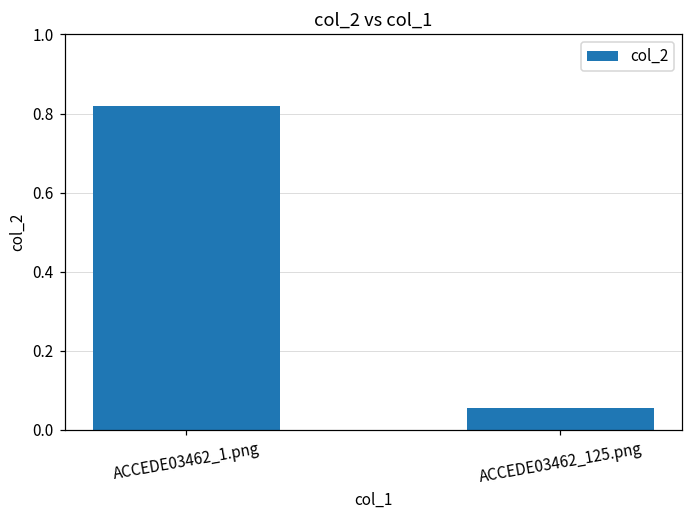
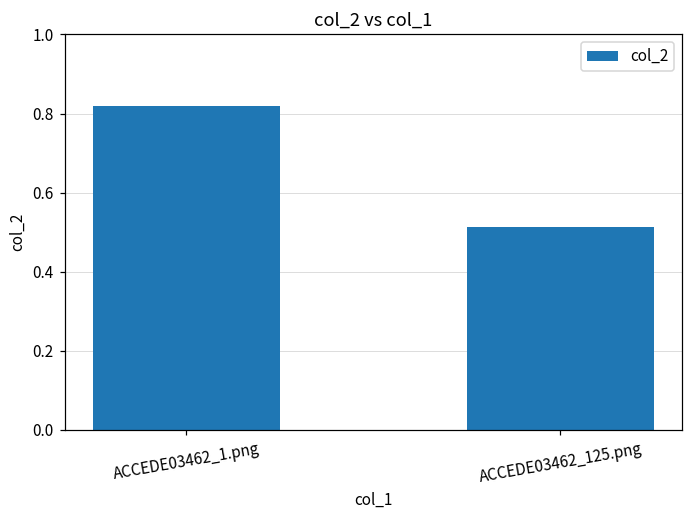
ACCEDE03462_125.png: 0.06 -> 0.51
